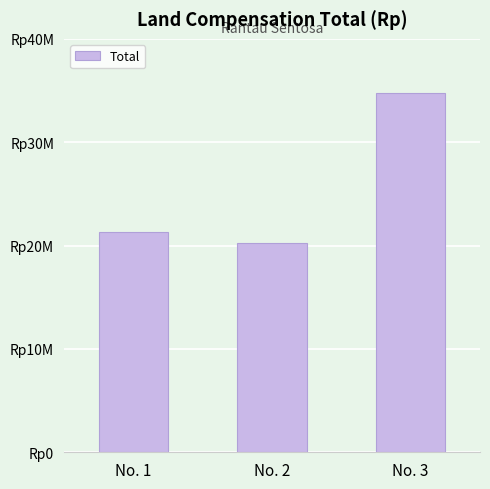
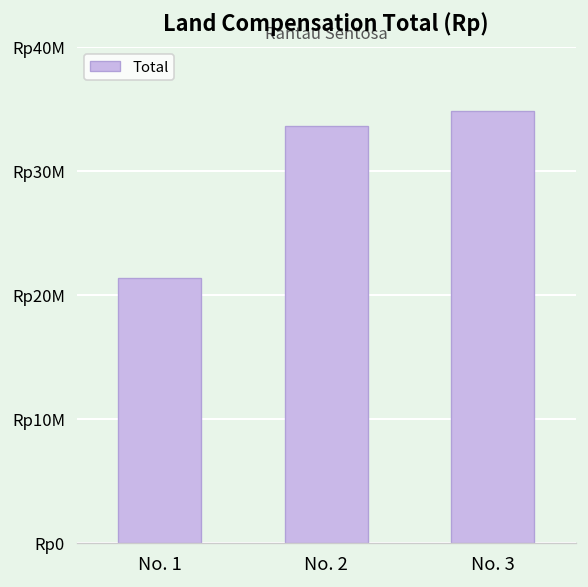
No. 2: Rp20300000 -> Rp33600000
